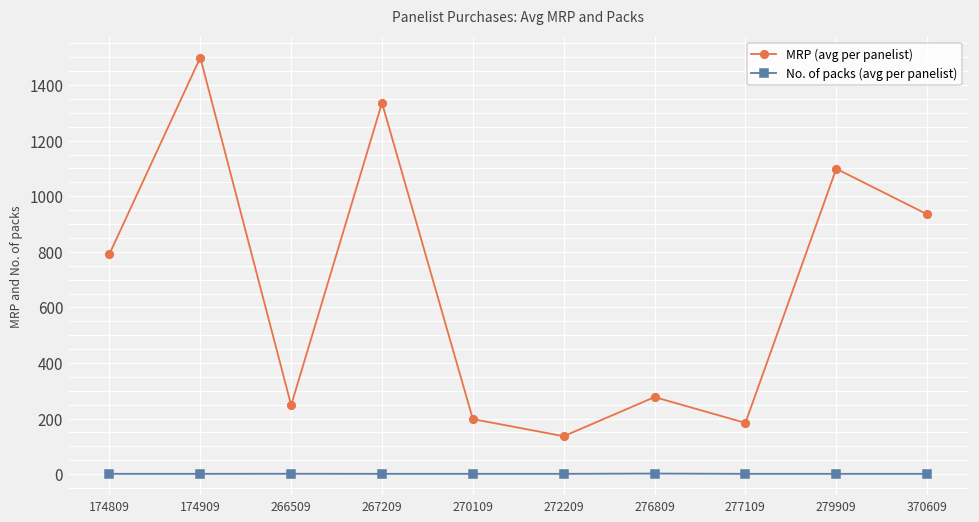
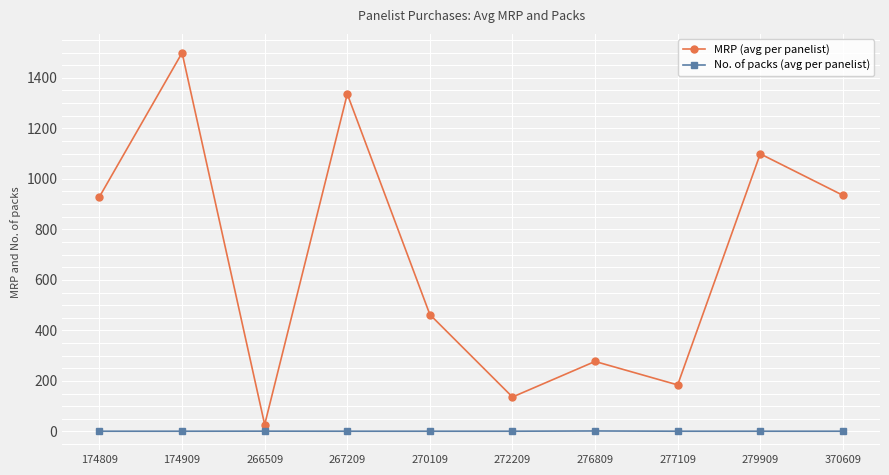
MRP (avg per panelist), 174809: 790 -> 930
MRP (avg per panelist), 266509: 250 -> 30
MRP (avg per panelist), 270109: 200 -> 460
